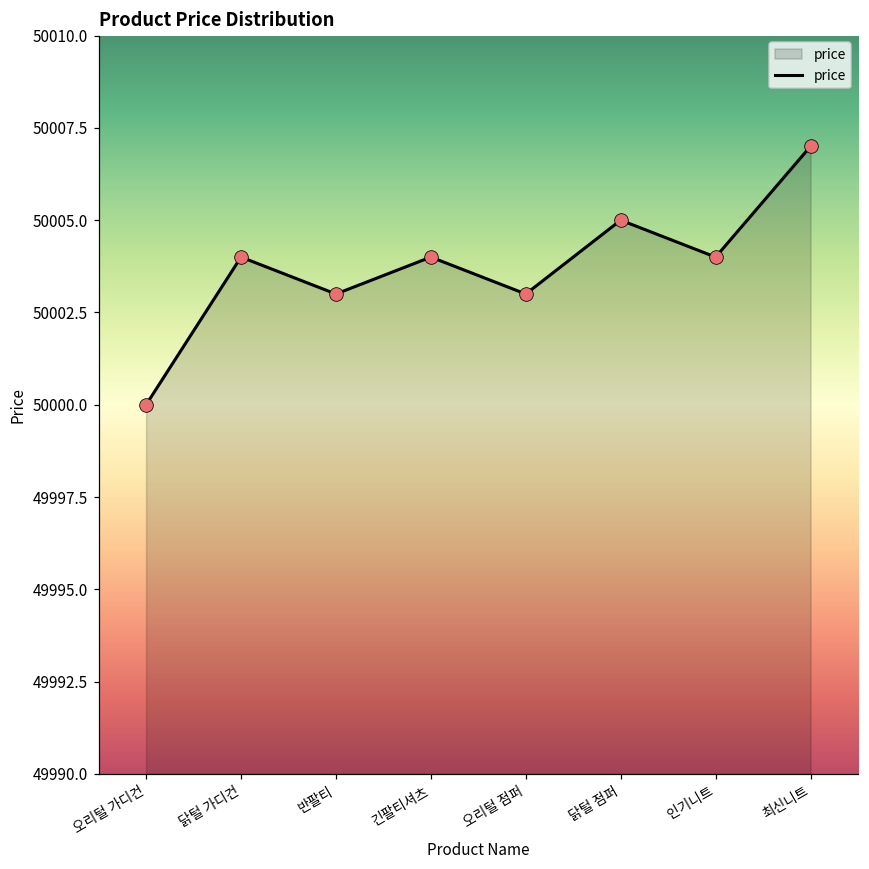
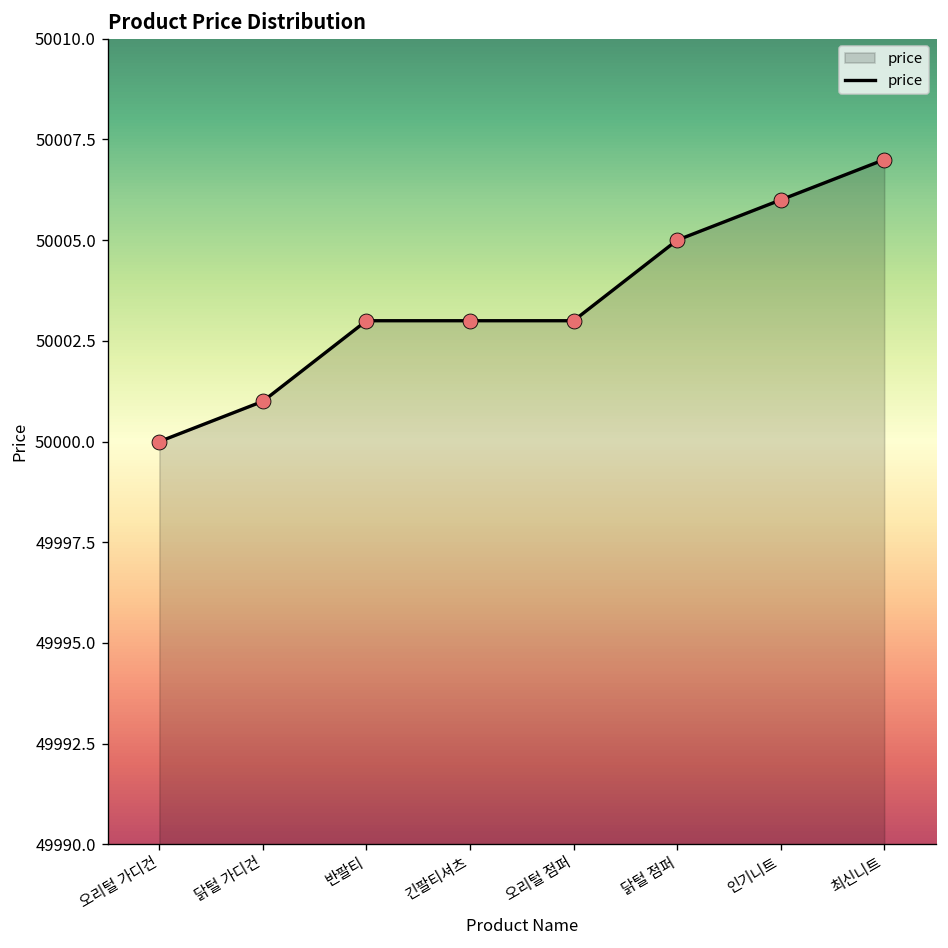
닭털 가디건: 50004 -> 50001
긴팔티셔츠: 50004 -> 50003
인기니트: 50004 -> 50006
